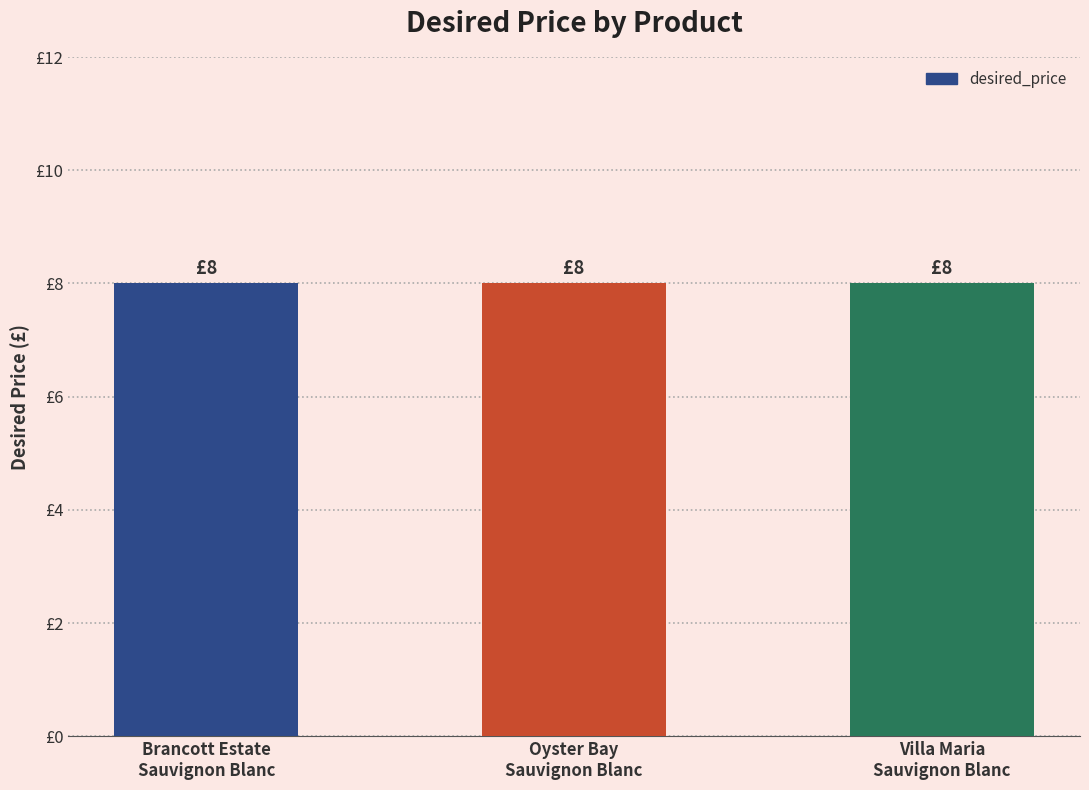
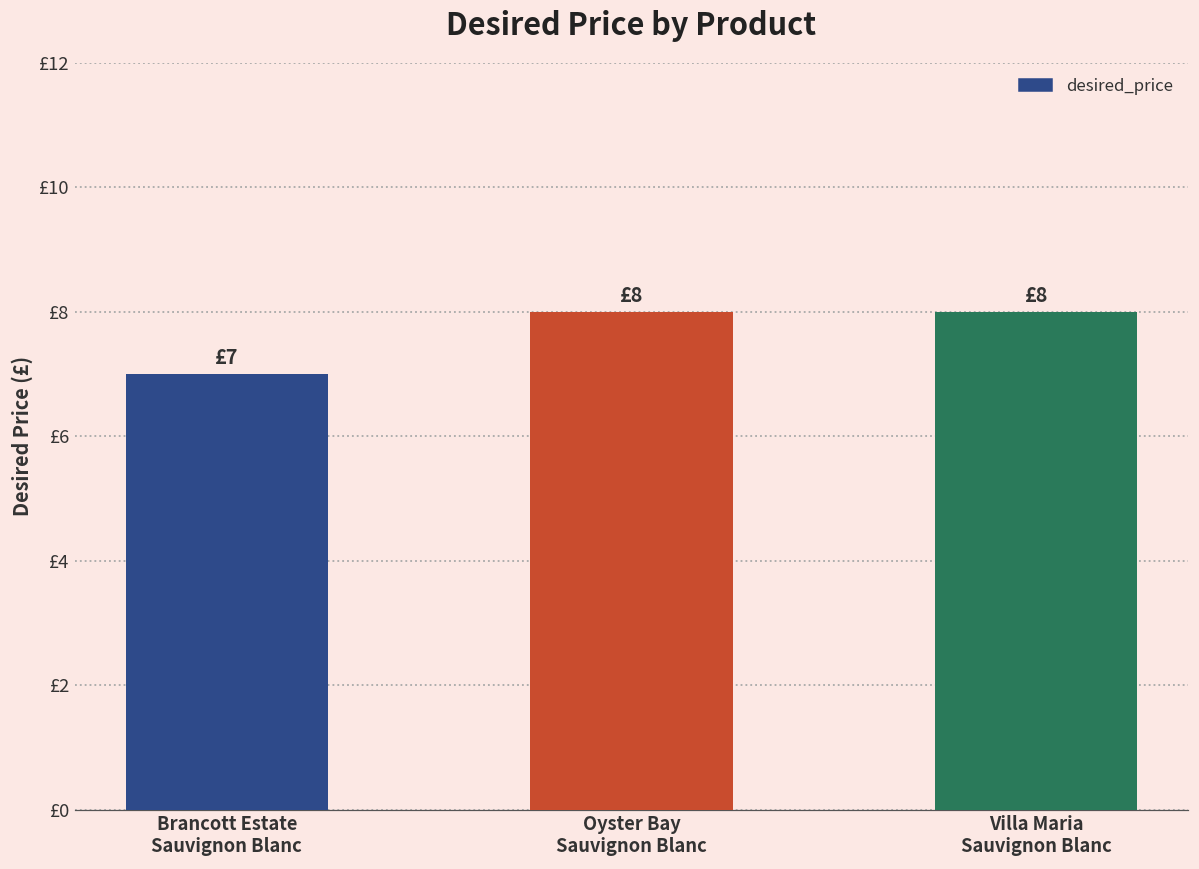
Brancott Estate Sauvignon Blanc: £8 -> £7
